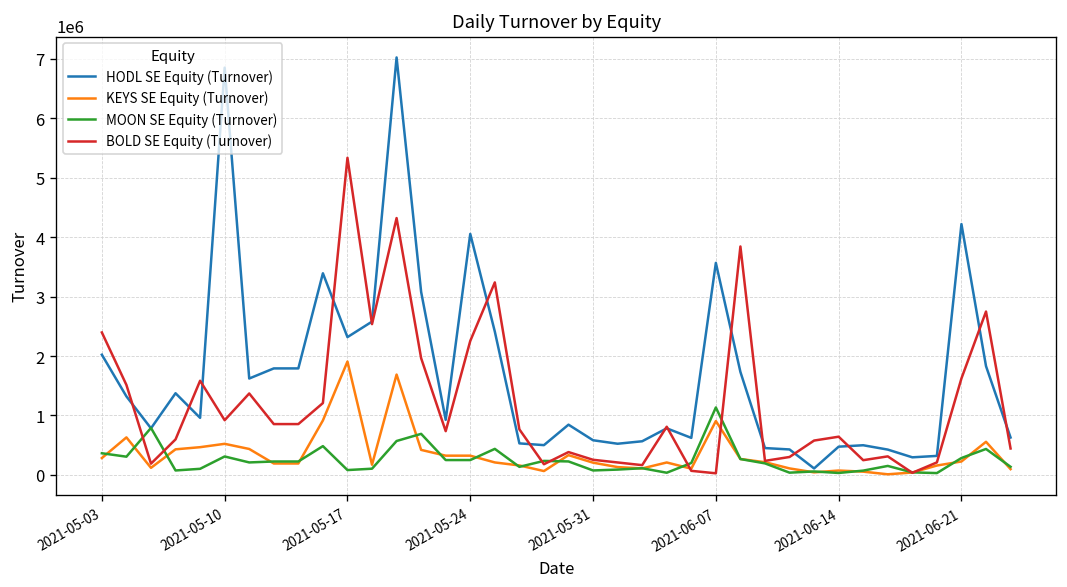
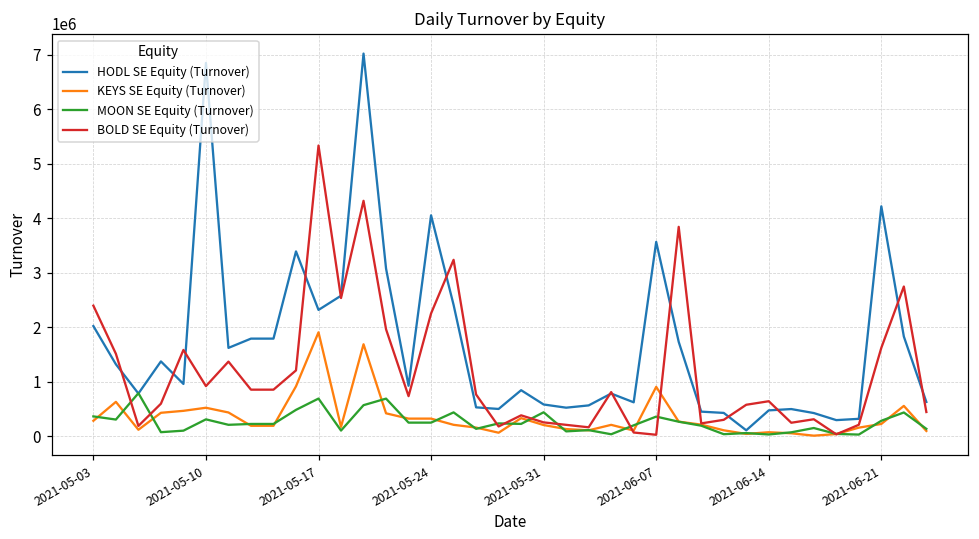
MOON SE Equity (Turnover), 2021-05-17: 100000 -> 700000
MOON SE Equity (Turnover), 2021-05-31: 100000 -> 400000
MOON SE Equity (Turnover), 2021-06-07: 1100000 -> 400000
